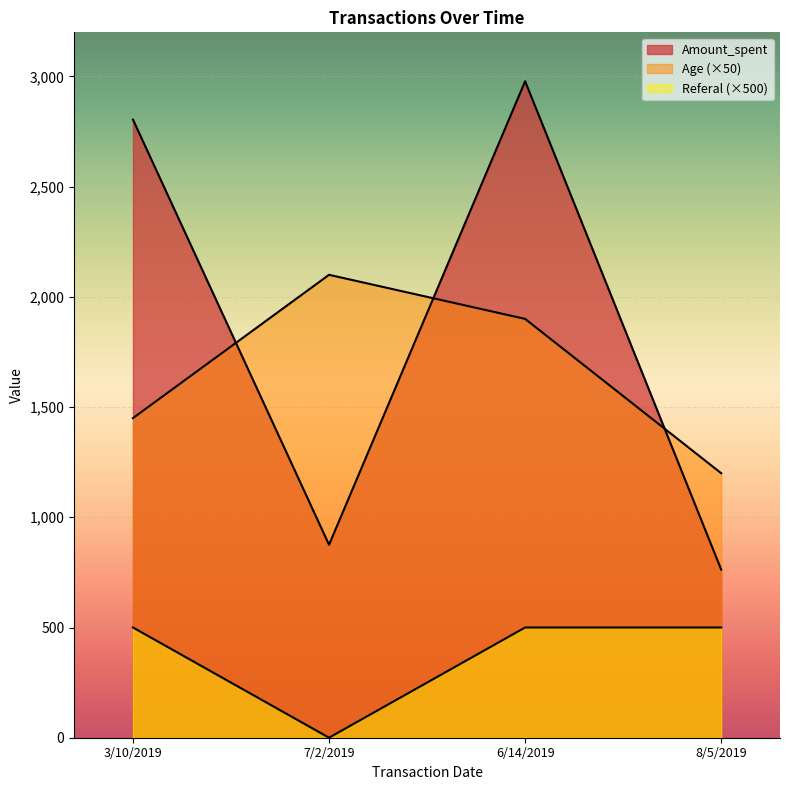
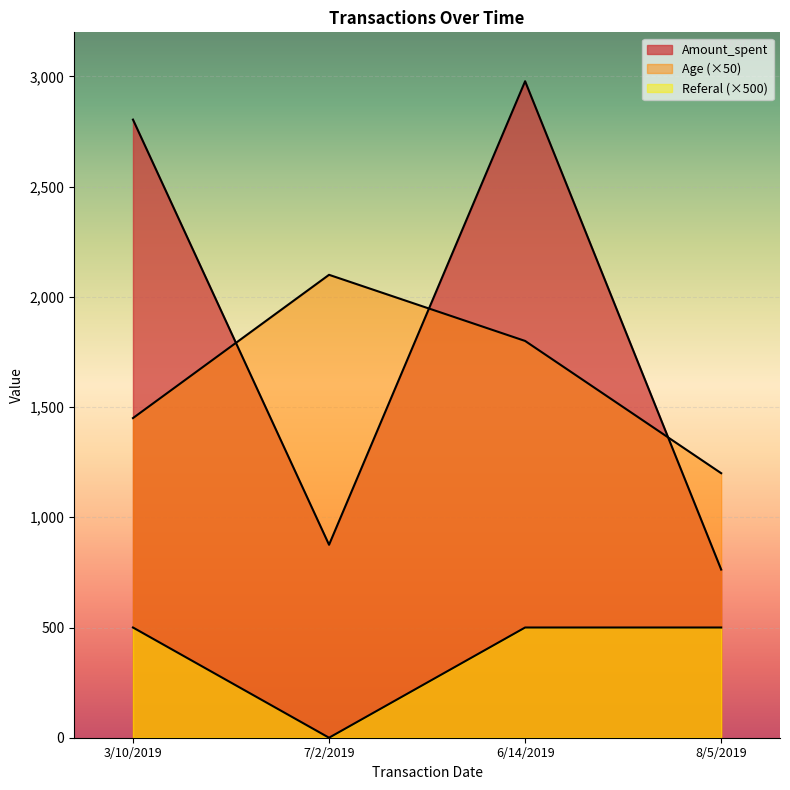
Age (×50), 6/14/2019: 1,900 -> 1,800
